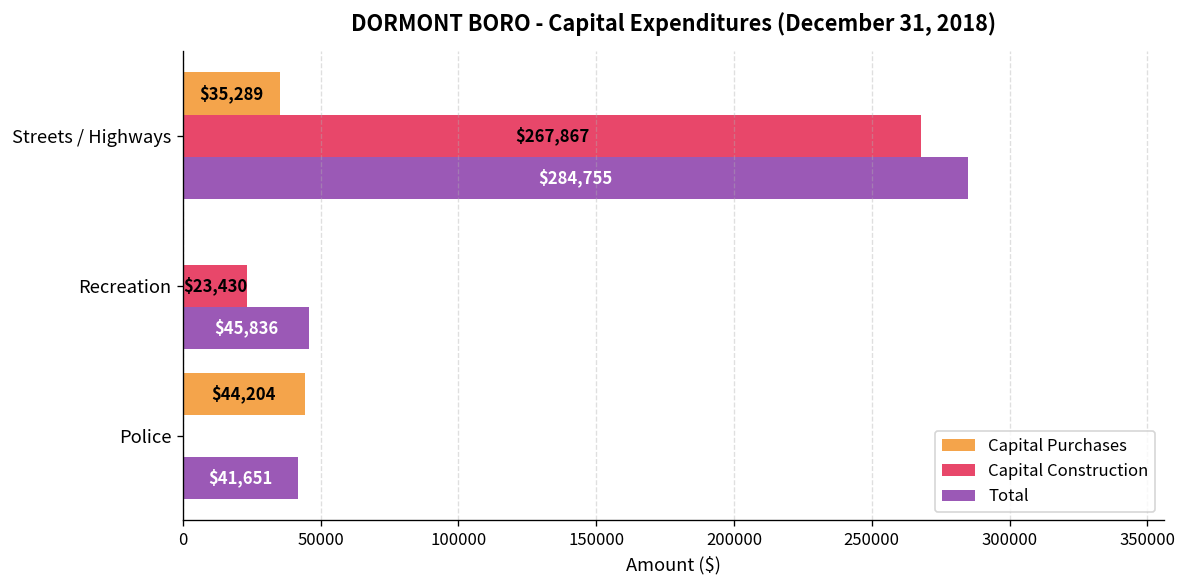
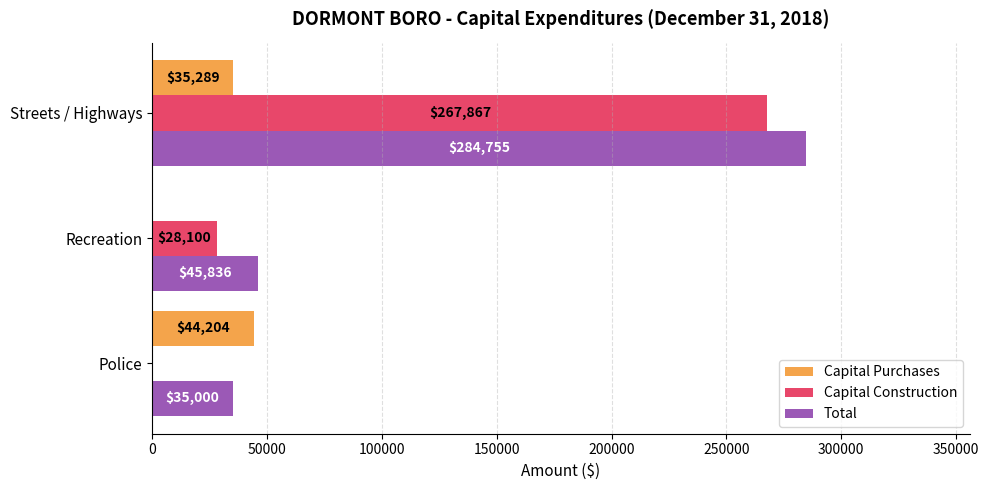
Capital Construction, Recreation: $23,430 -> $28,100
Total, Police: $41,651 -> $35,000
